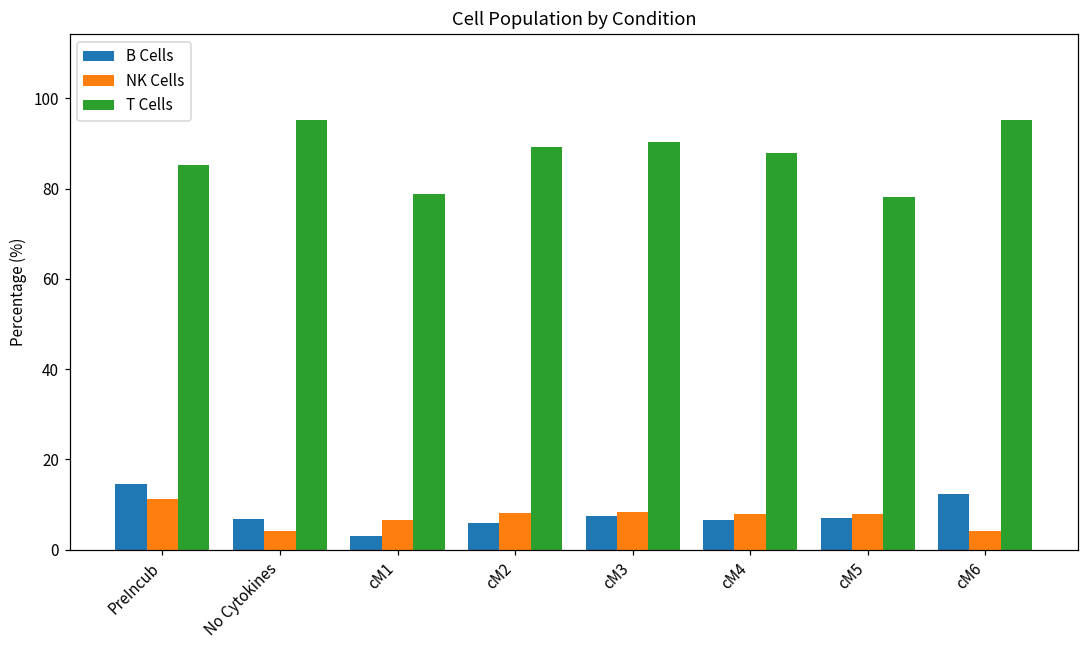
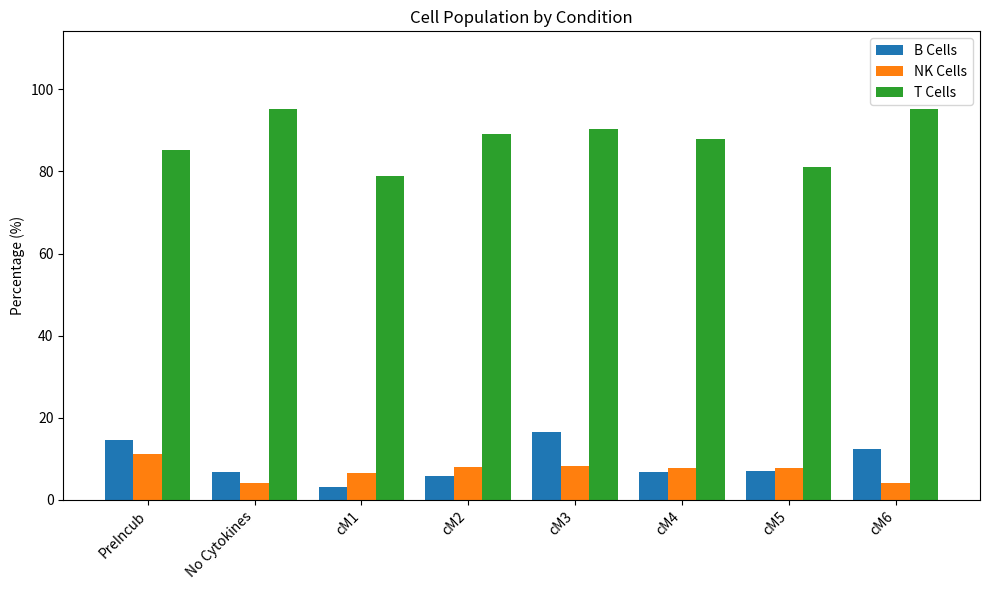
B Cells, cM3: 8 -> 17
T Cells, cM5: 78 -> 81
